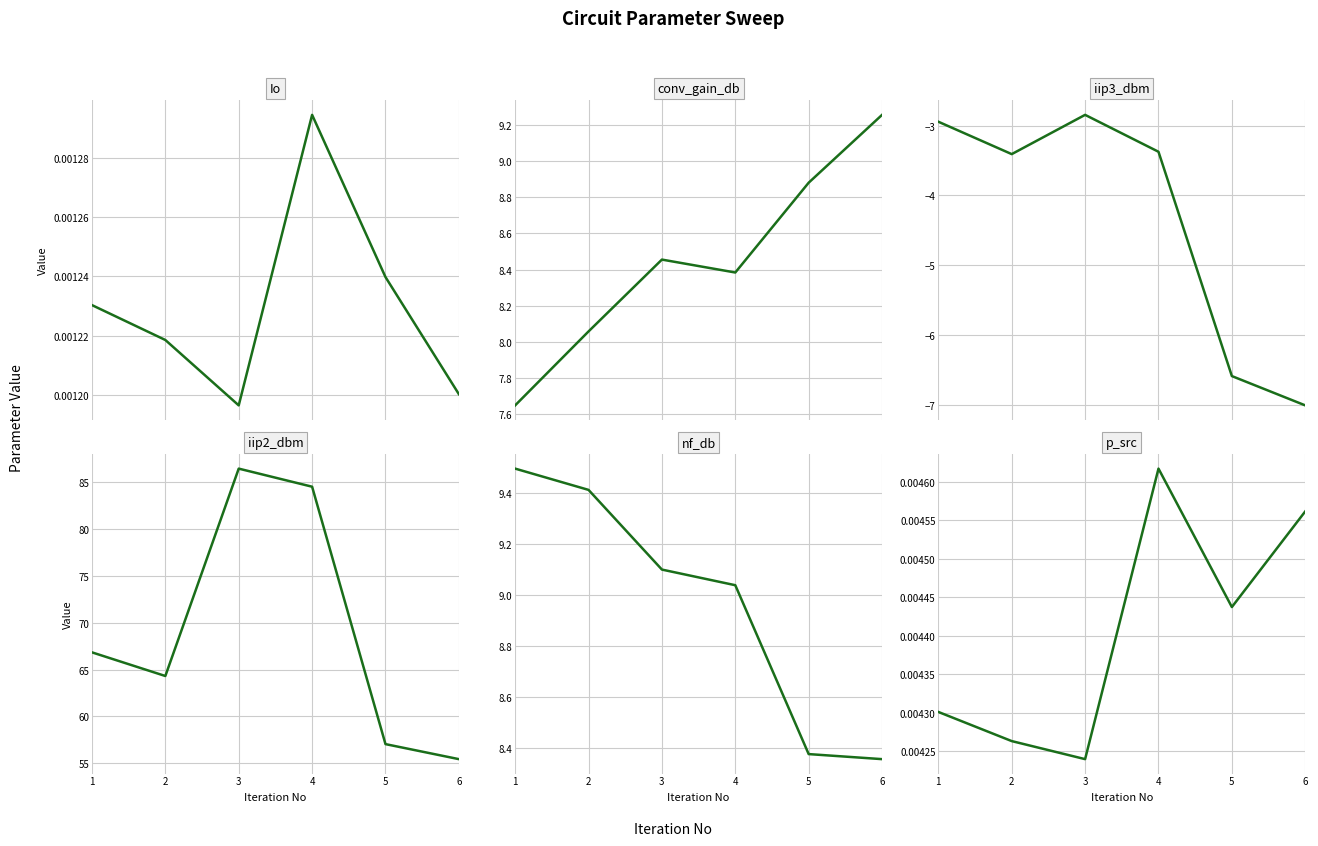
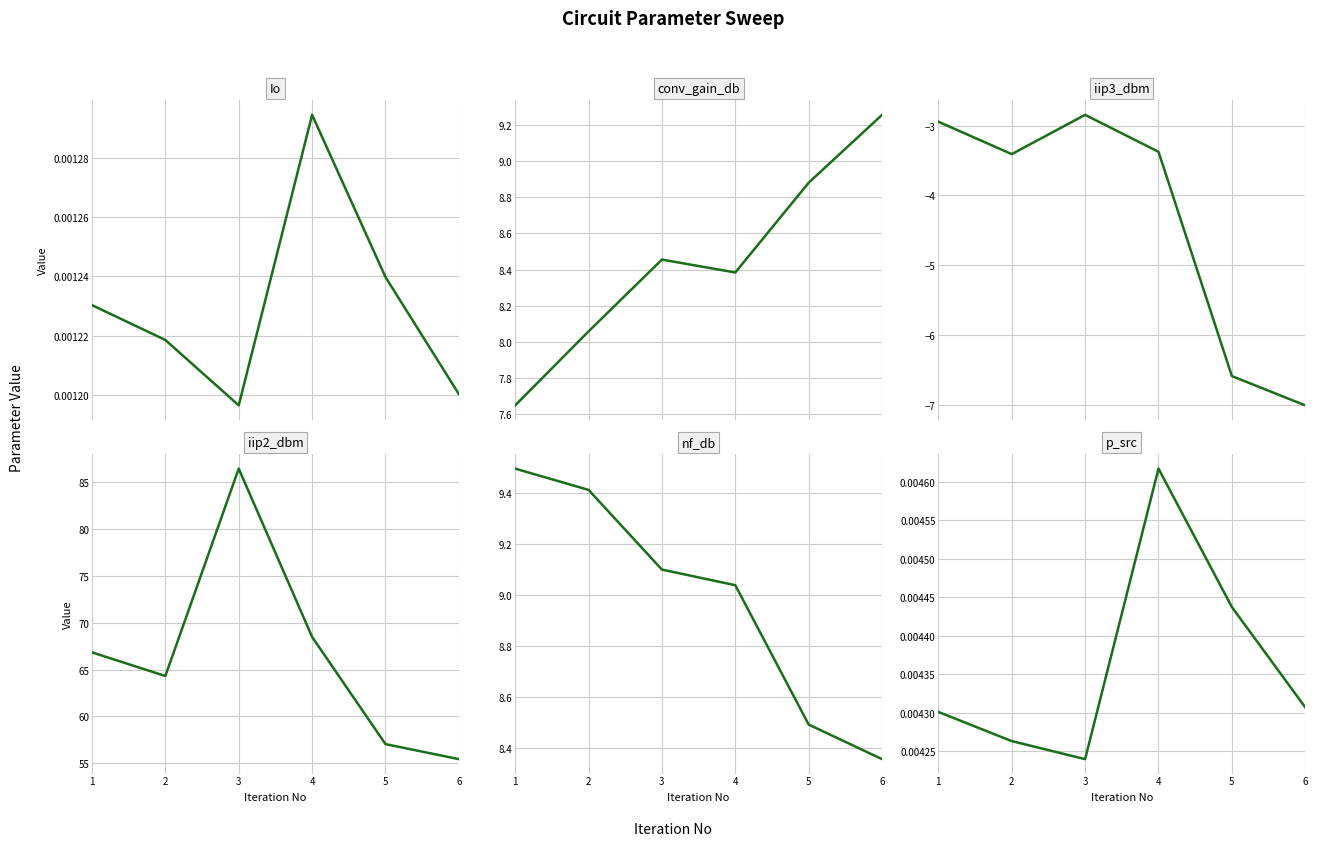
iip2_dbm, 4: 84 -> 68
nf_db, 5: 8.38 -> 8.49
p_src, 6: 0.00456 -> 0.00431
